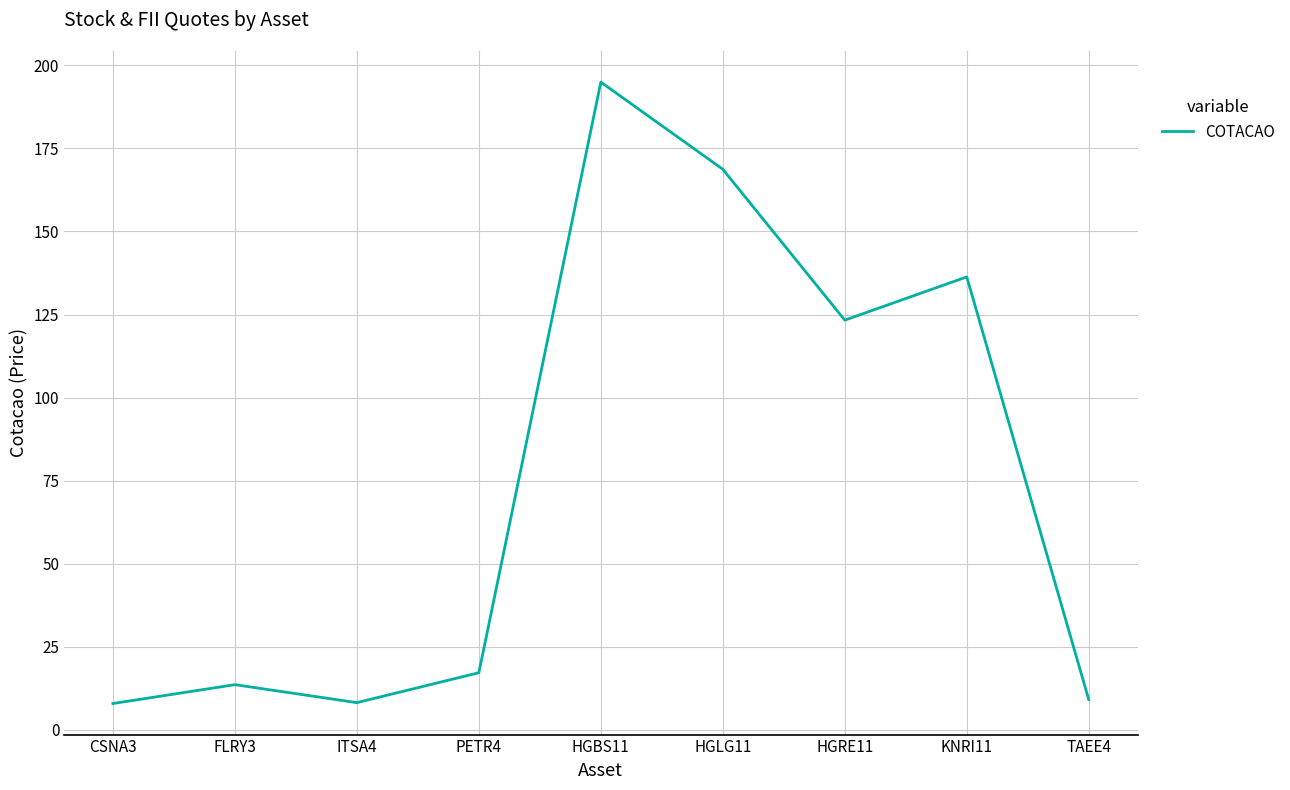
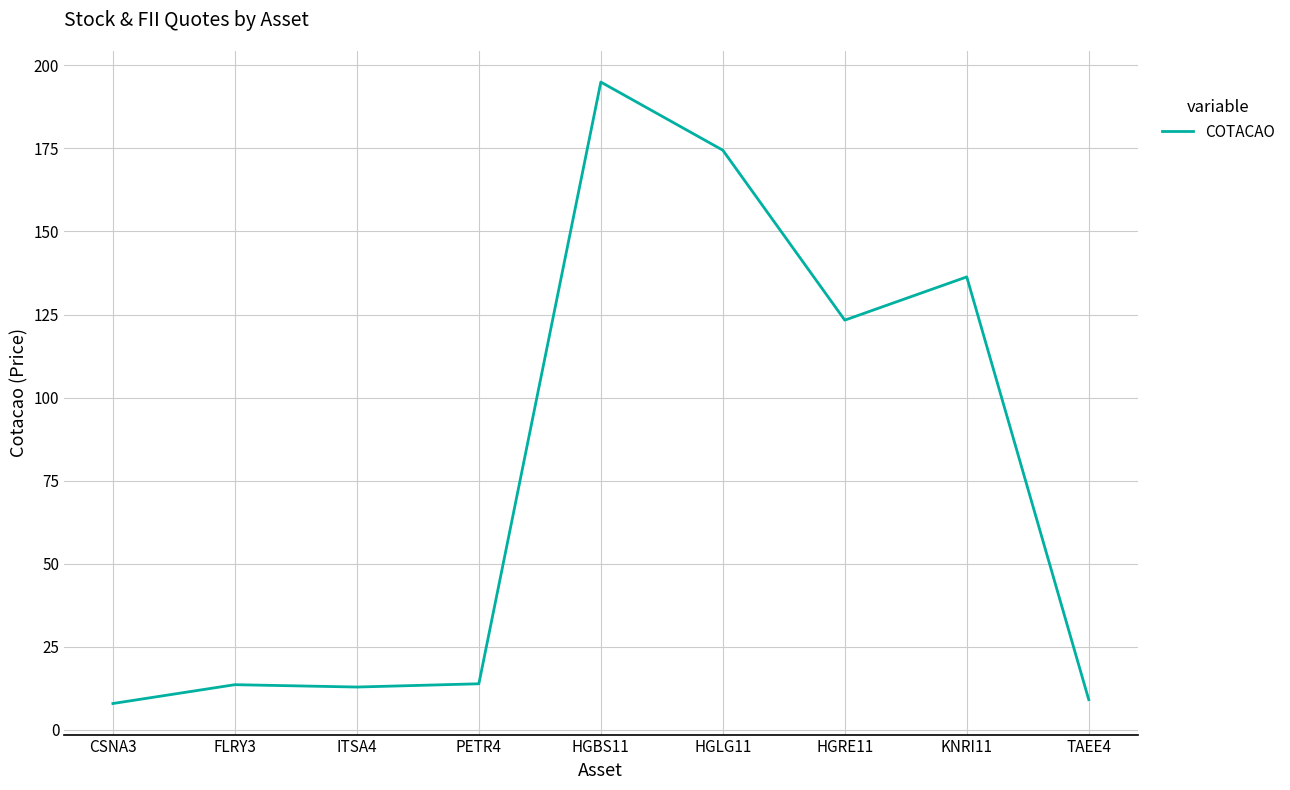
ITSA4: 8 -> 13
PETR4: 17 -> 14
HGLG11: 169 -> 174
